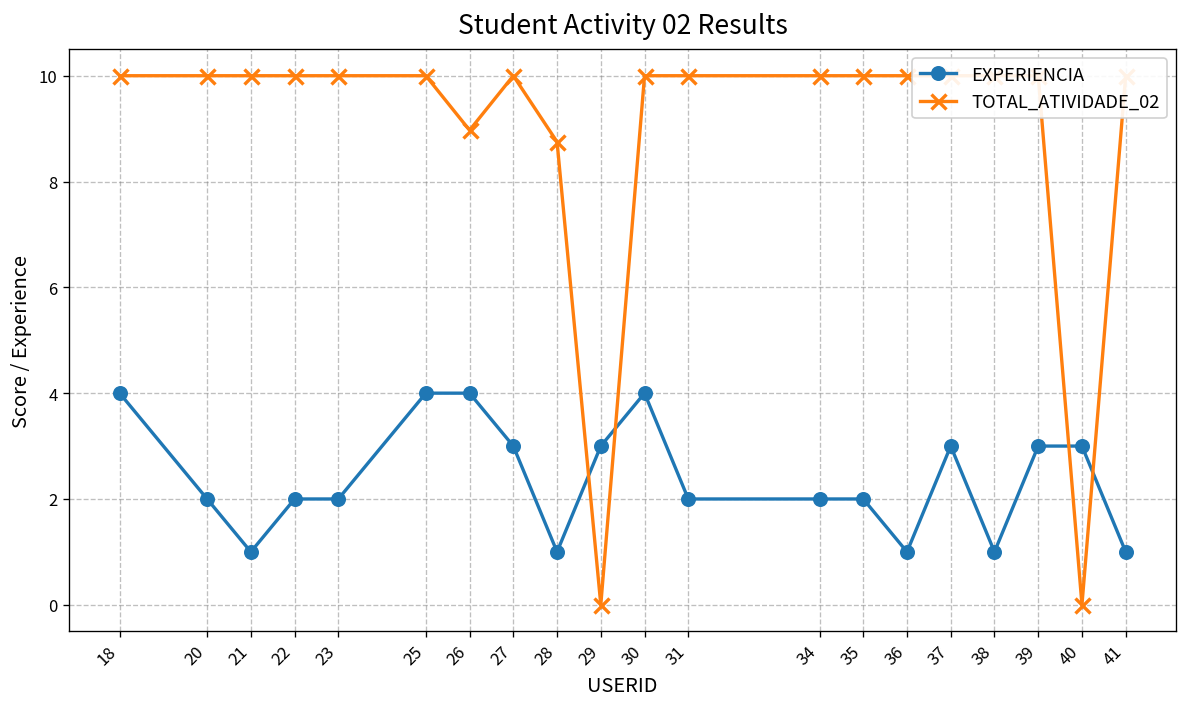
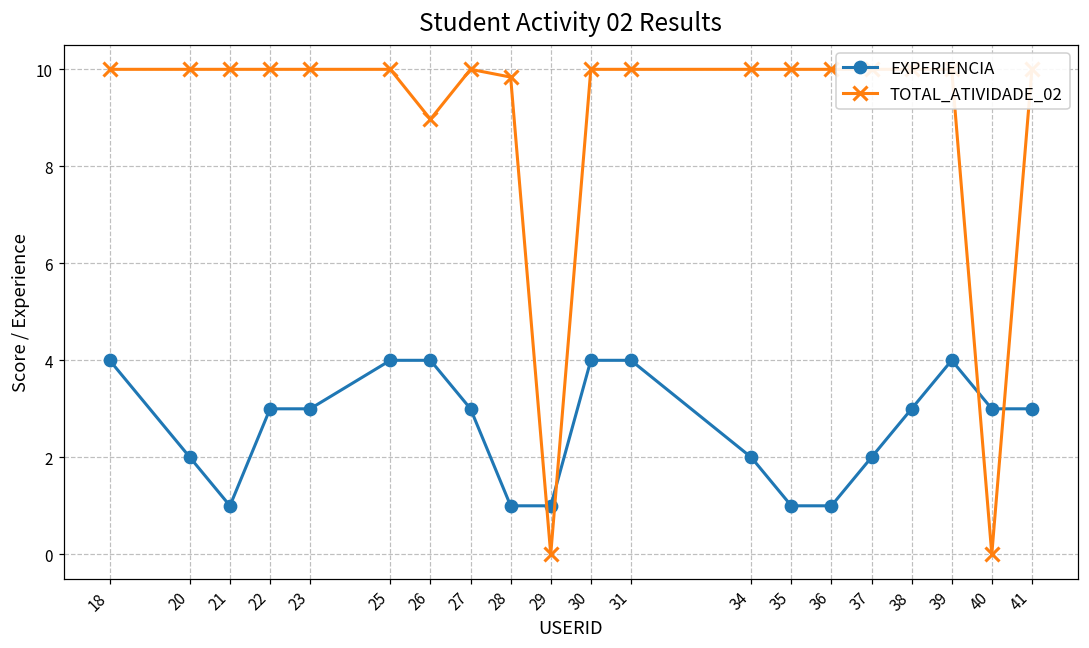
EXPERIENCIA, 22: 2 -> 3
EXPERIENCIA, 23: 2 -> 3
TOTAL_ATIVIDADE_02, 28: 8.8 -> 9.8
EXPERIENCIA, 29: 3 -> 1
EXPERIENCIA, 31: 2 -> 4
EXPERIENCIA, 35: 2 -> 1
EXPERIENCIA, 37: 3 -> 2
EXPERIENCIA, 38: 1 -> 3
EXPERIENCIA, 39: 3 -> 4
EXPERIENCIA, 41: 1 -> 3
